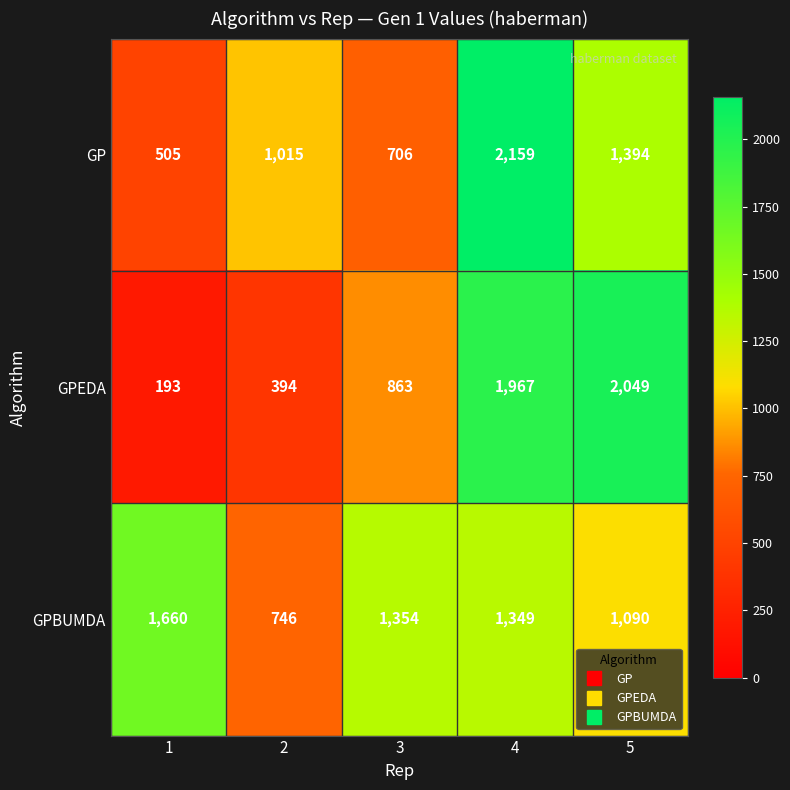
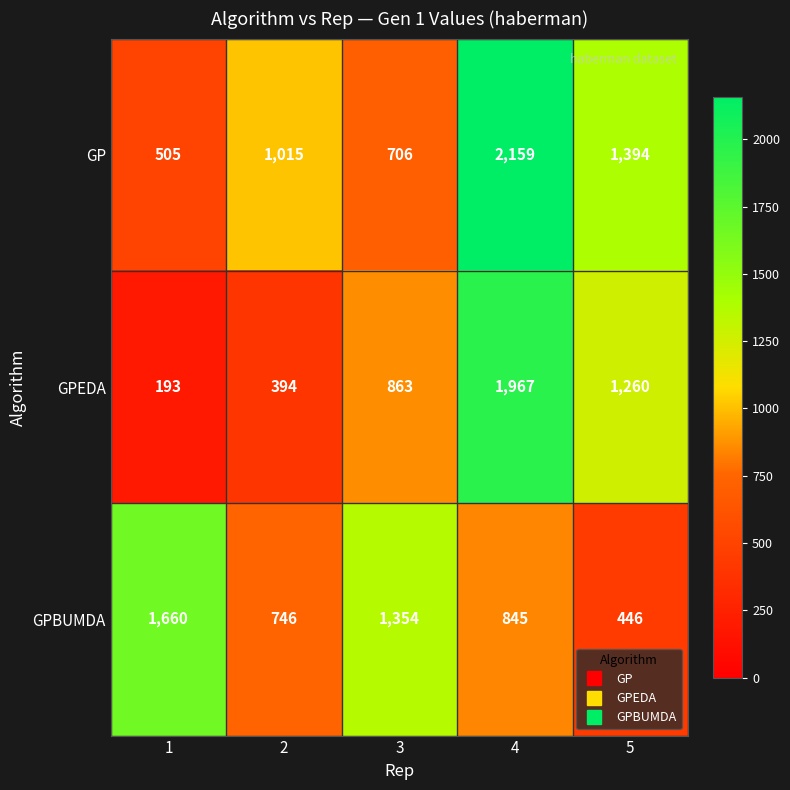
GPEDA, 5: 2,049 -> 1,260
GPBUMDA, 4: 1,349 -> 845
GPBUMDA, 5: 1,090 -> 446
